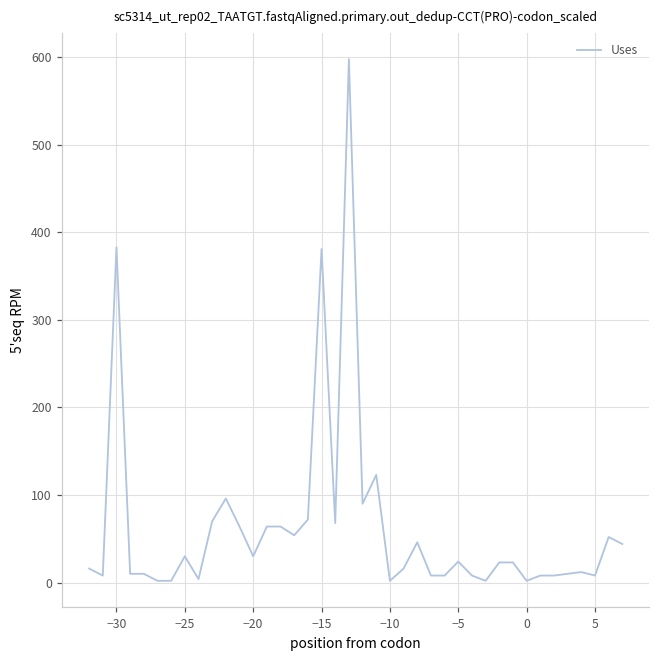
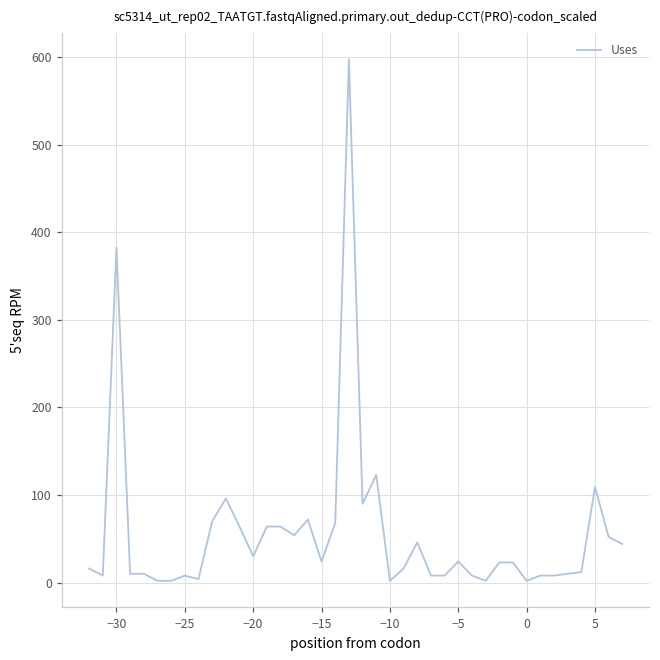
−25: 30 -> 10
−15: 380 -> 20
5: 10 -> 110
